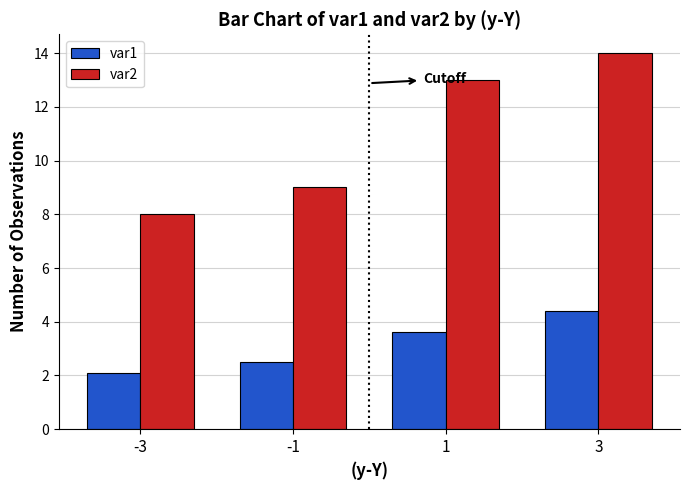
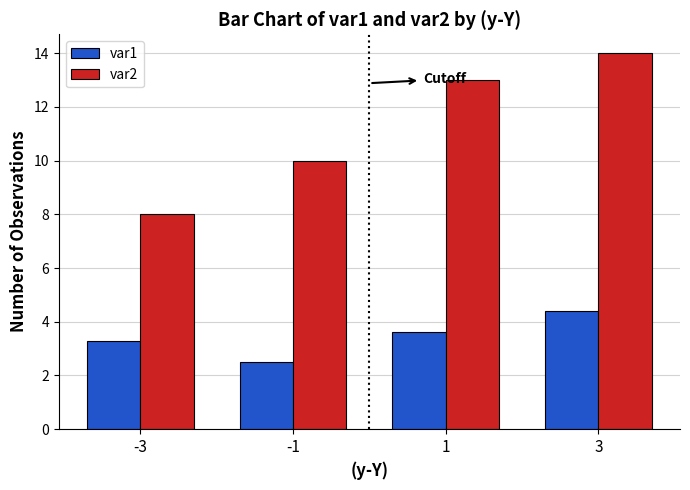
var1, -3: 2.1 -> 3.3
var2, -1: 9 -> 10
